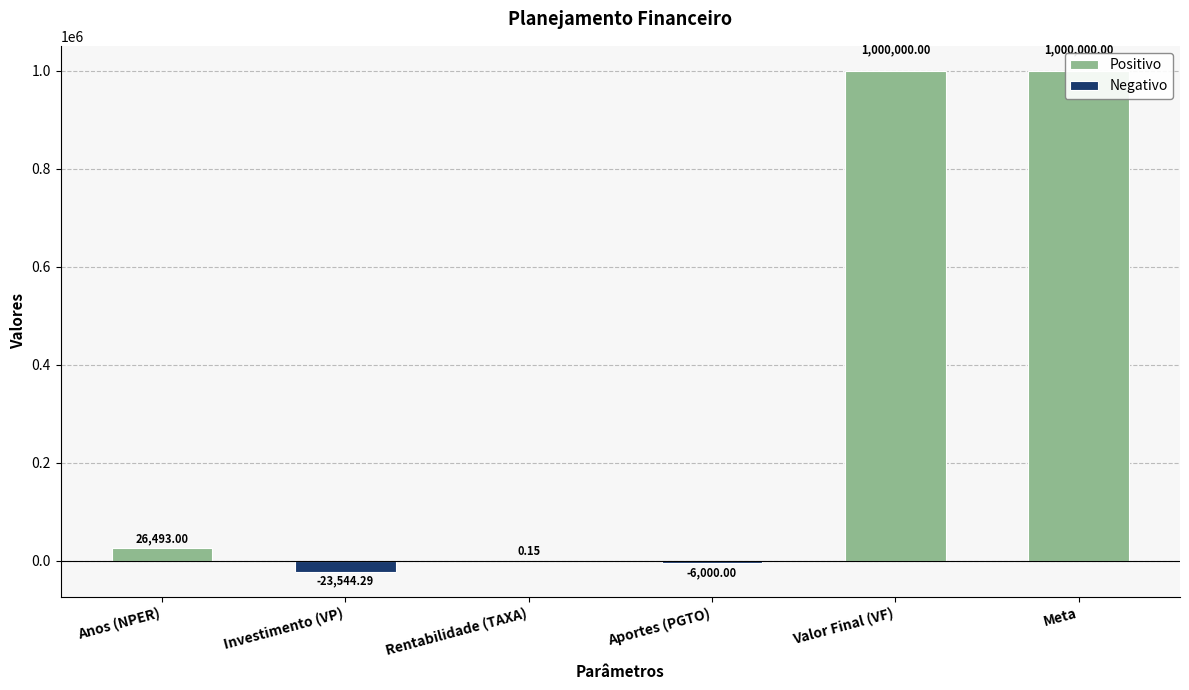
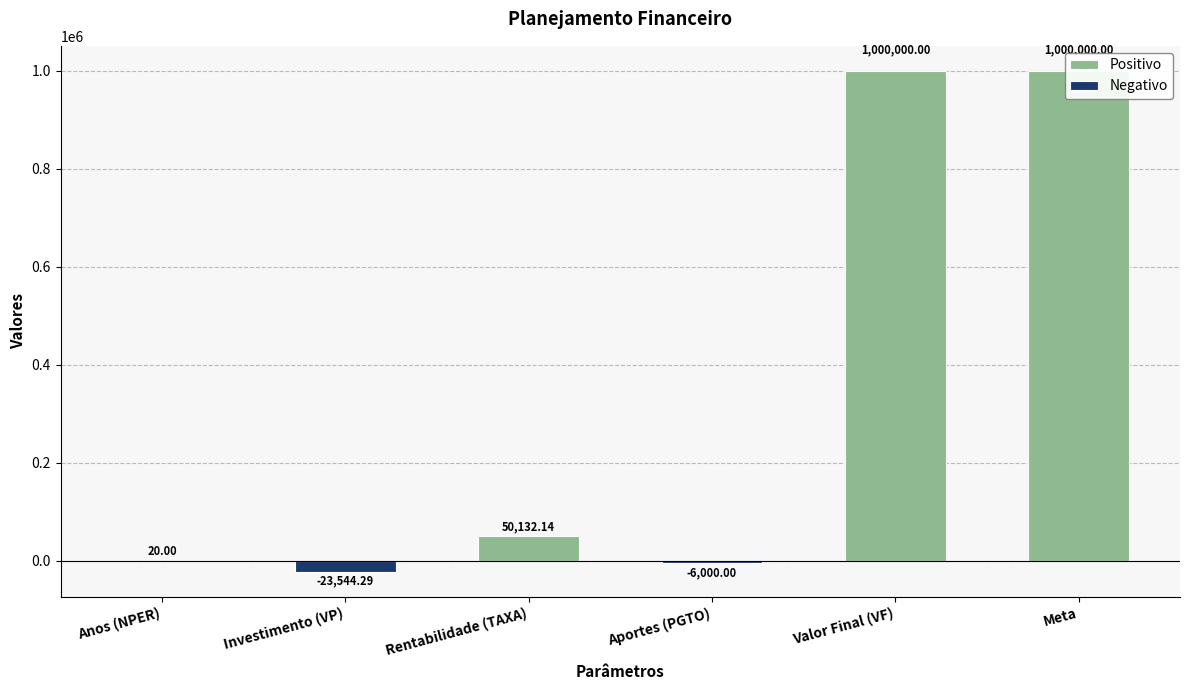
Positivo, Anos (NPER): 26,493.00 -> 20.00
Positivo, Rentabilidade (TAXA): 0.15 -> 50,132.14
